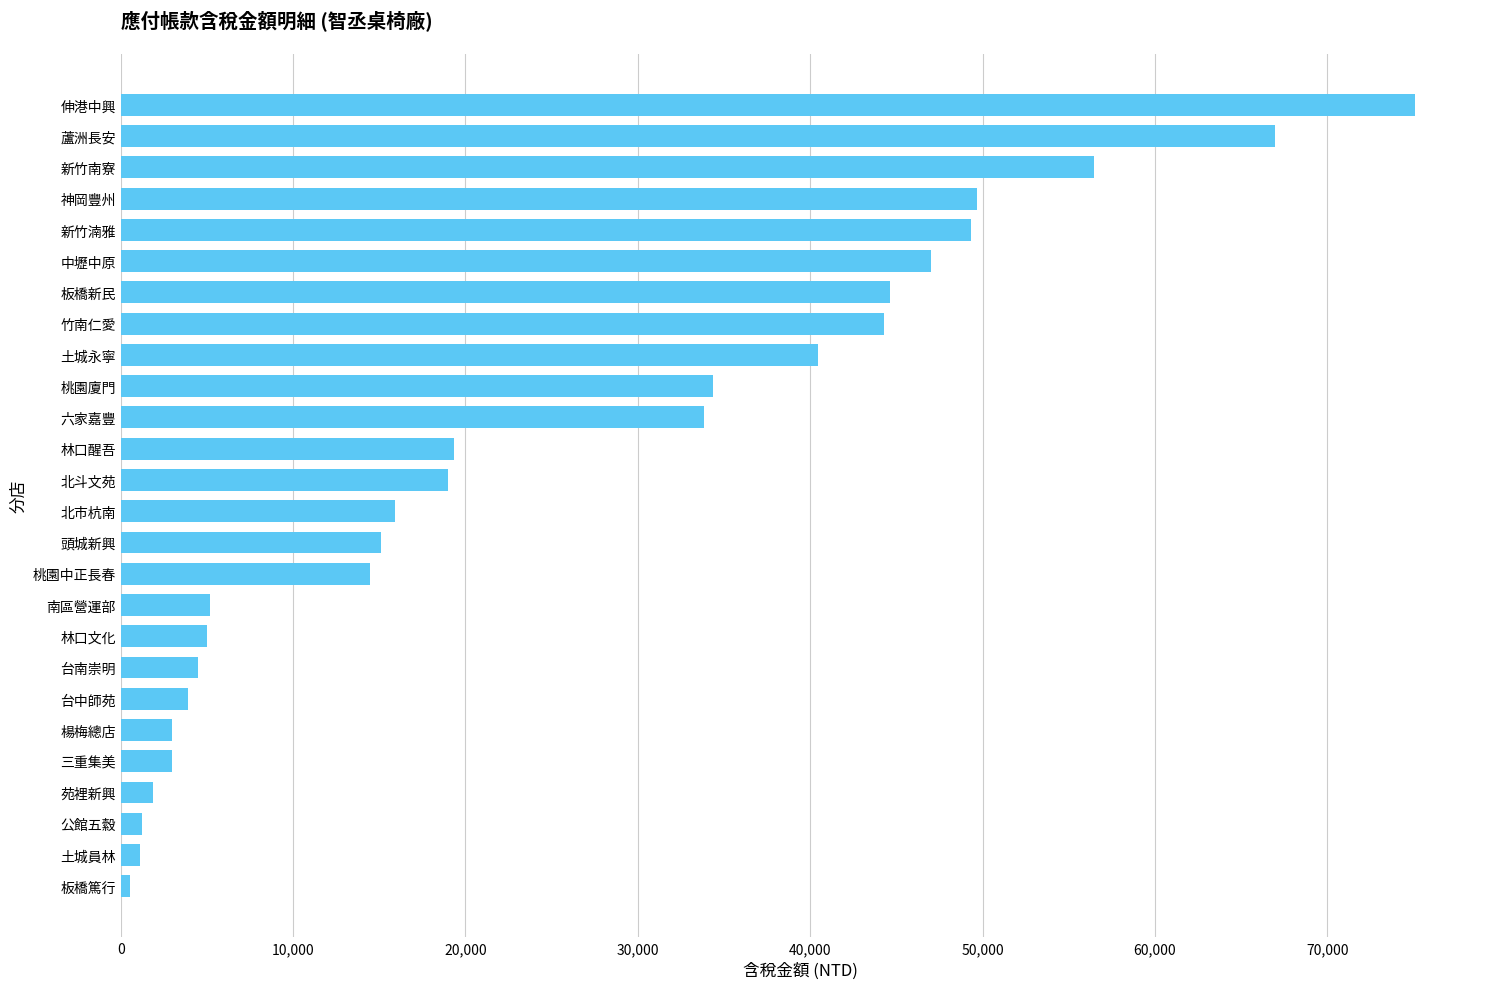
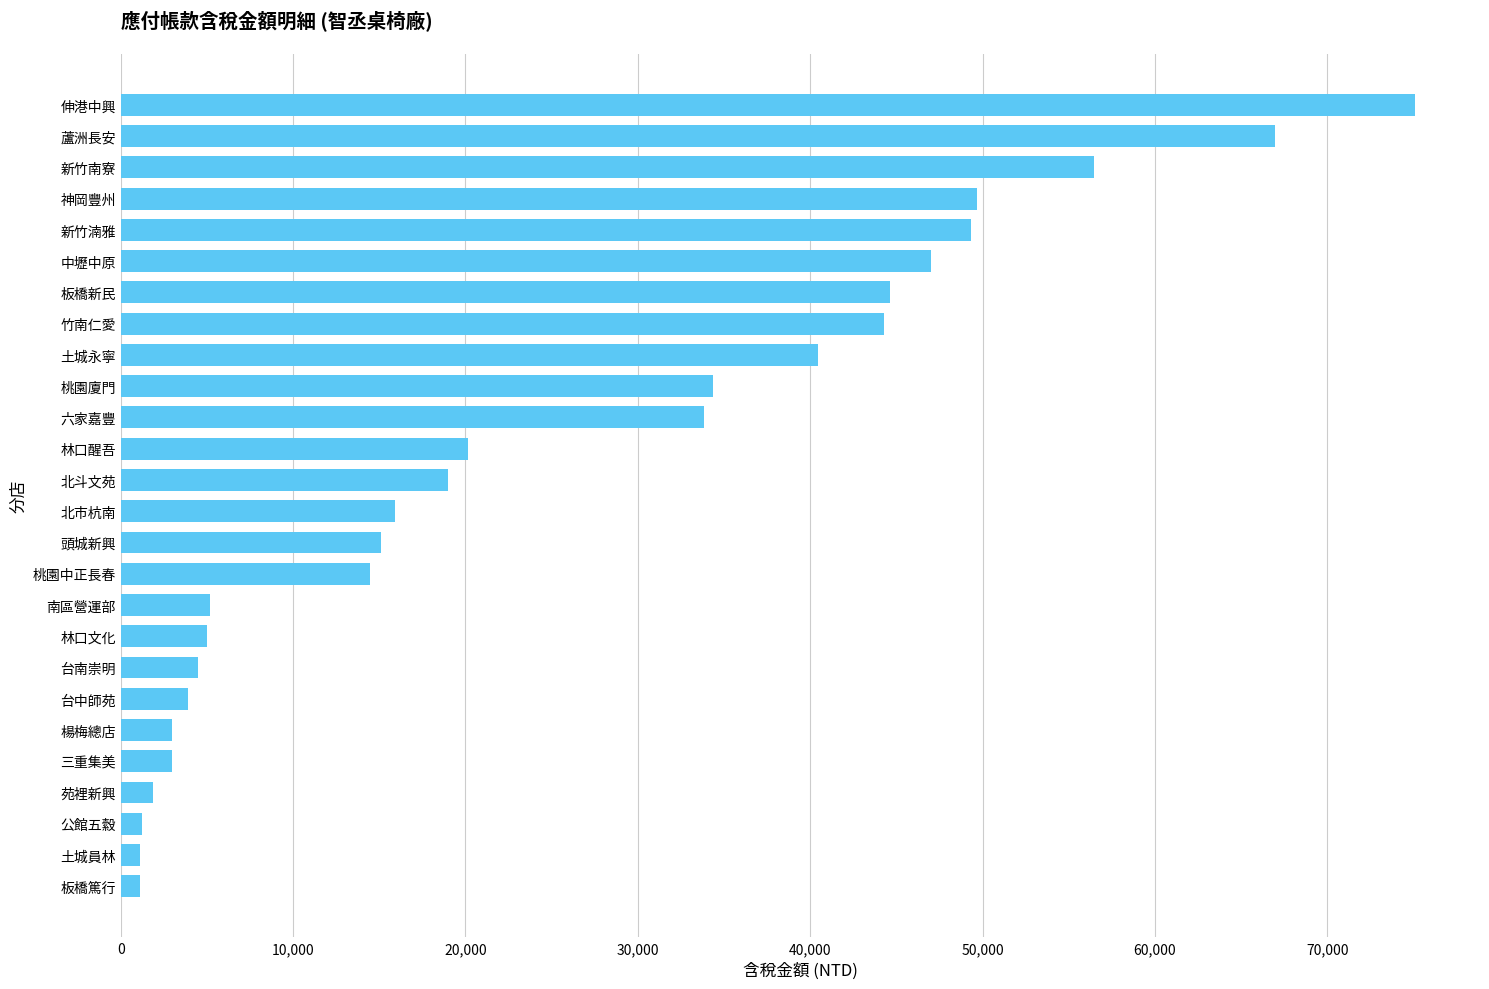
林口醒吾: 19,300 -> 20,200
板橋篤行: 600 -> 1,200
